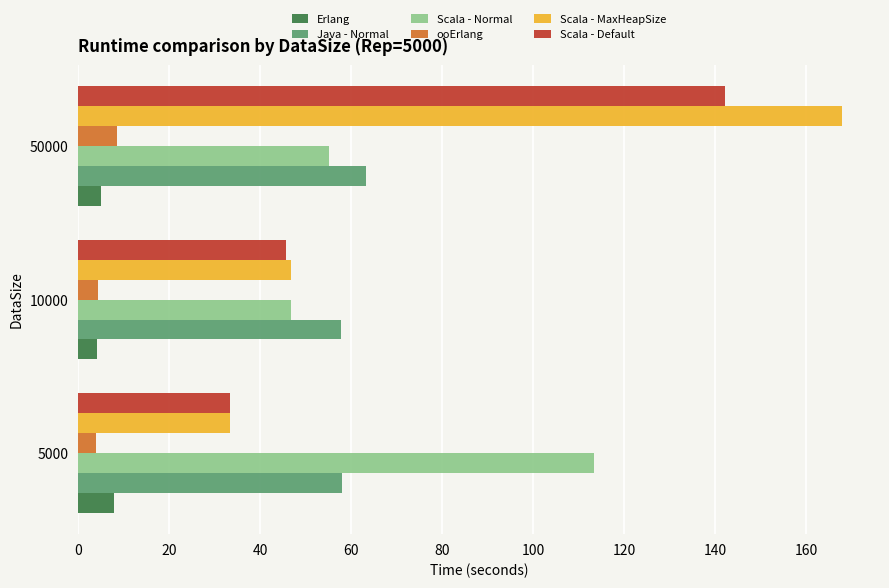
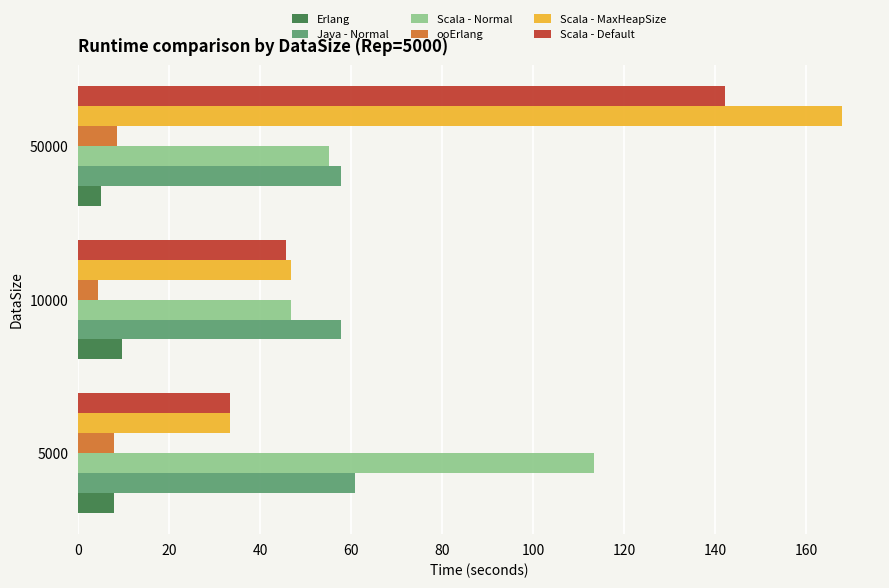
Java - Normal, 50000: 63 -> 58
Erlang, 10000: 4 -> 10
ooErlang, 5000: 4 -> 8
Java - Normal, 5000: 58 -> 61
